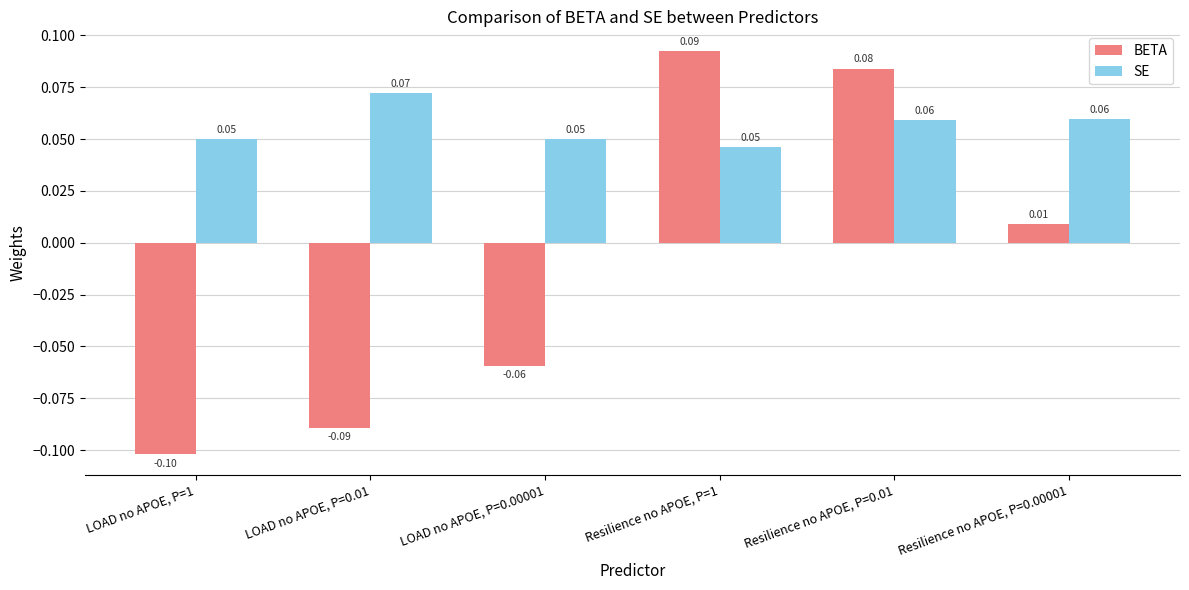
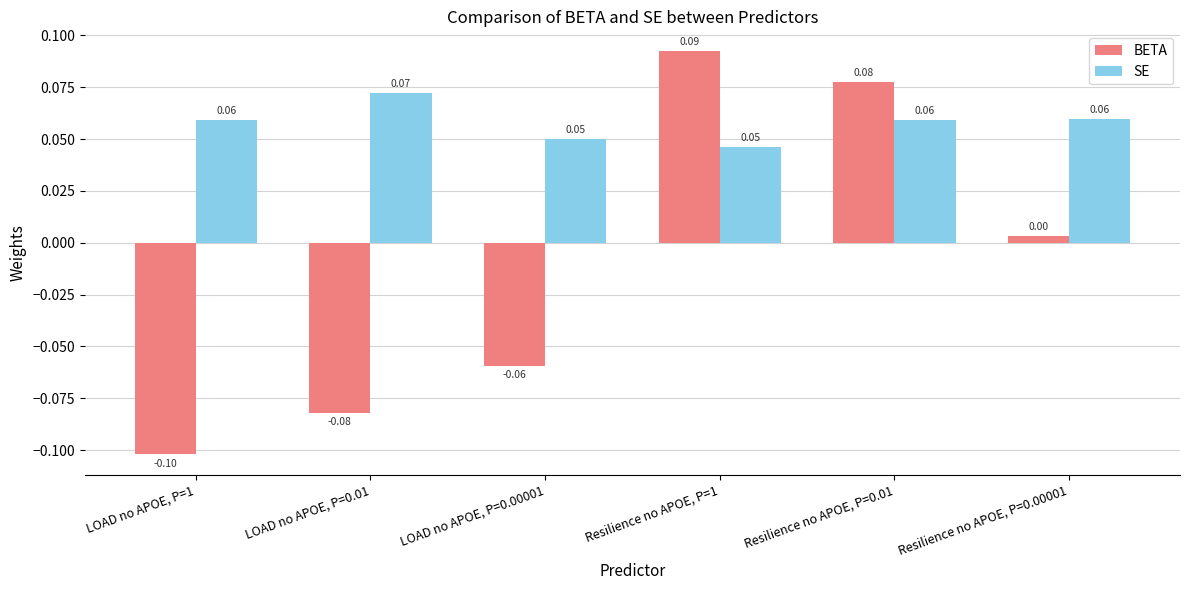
SE, LOAD no APOE, P=1: 0.05 -> 0.06
BETA, LOAD no APOE, P=0.01: -0.09 -> -0.08
BETA, Resilience no APOE, P=0.01: 0.084 -> 0.078
BETA, Resilience no APOE, P=0.00001: 0.01 -> 0.00
